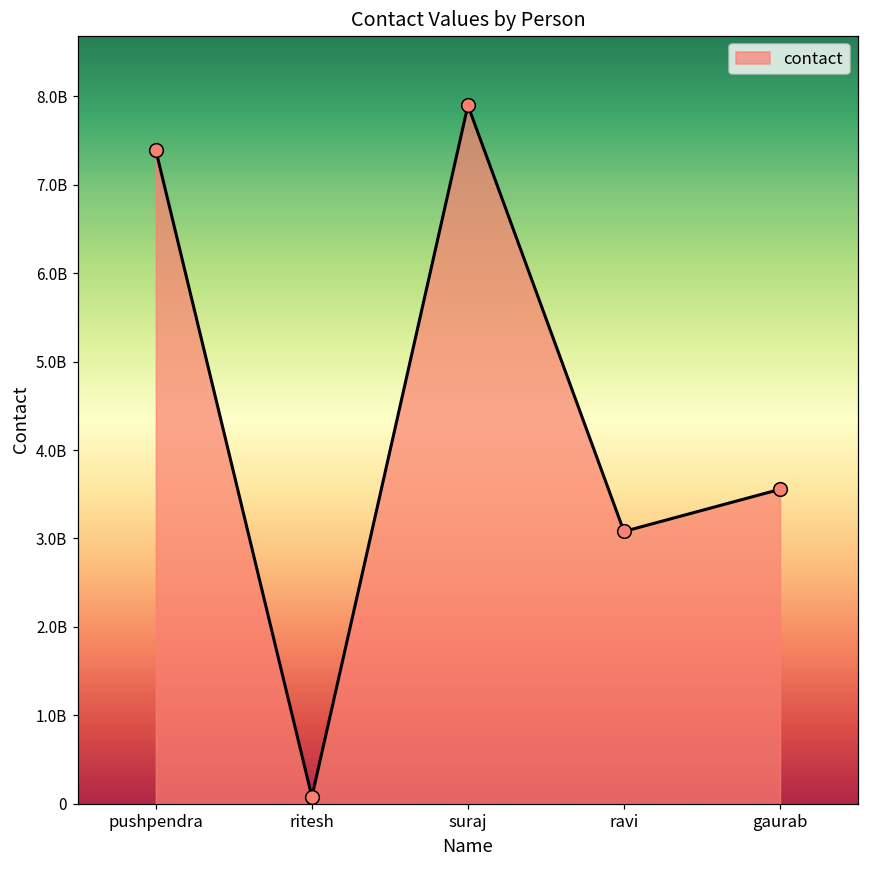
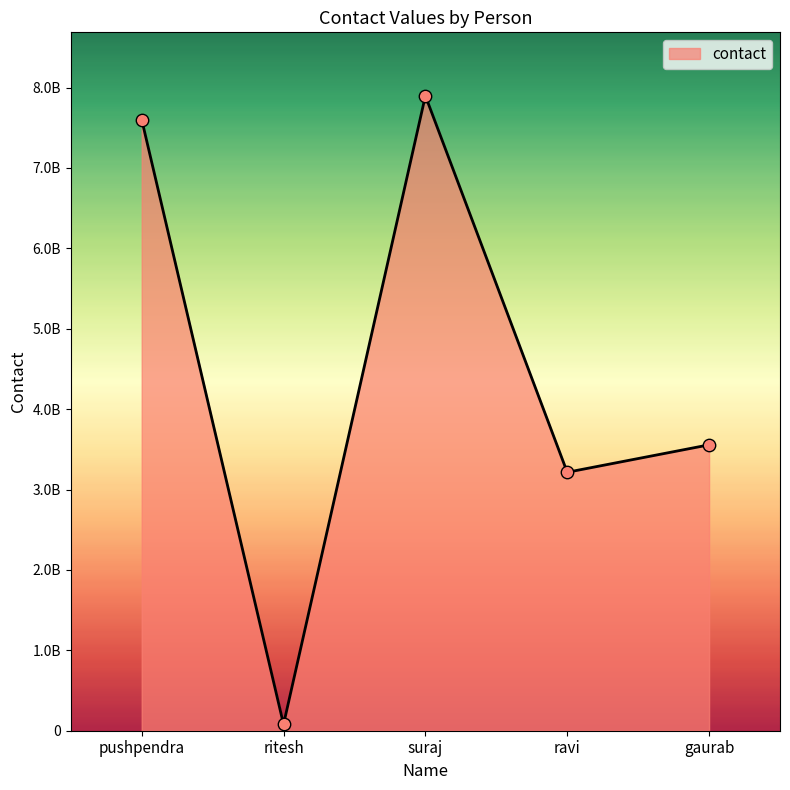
pushpendra: 7400000000 -> 7600000000
ravi: 3100000000 -> 3200000000
